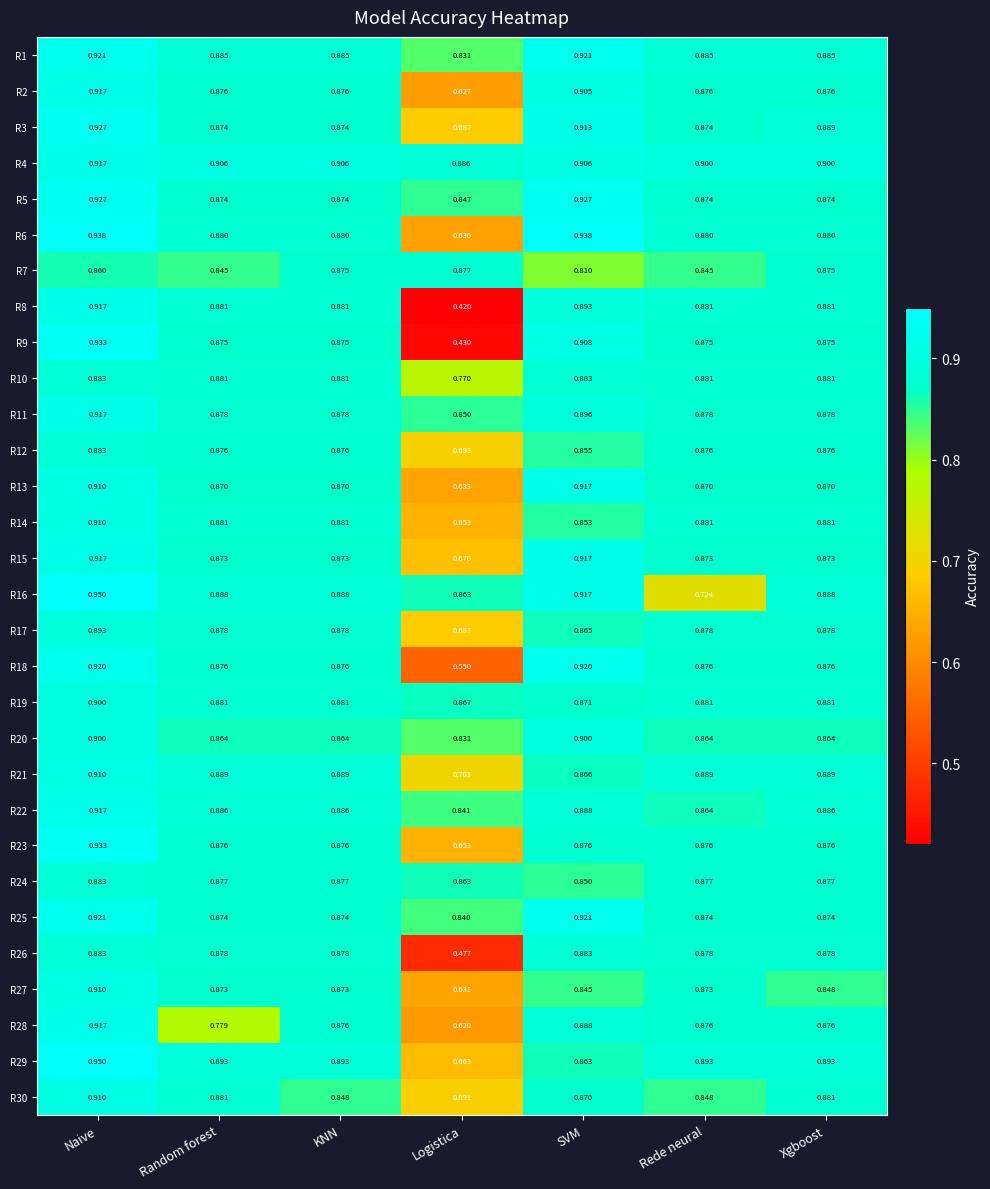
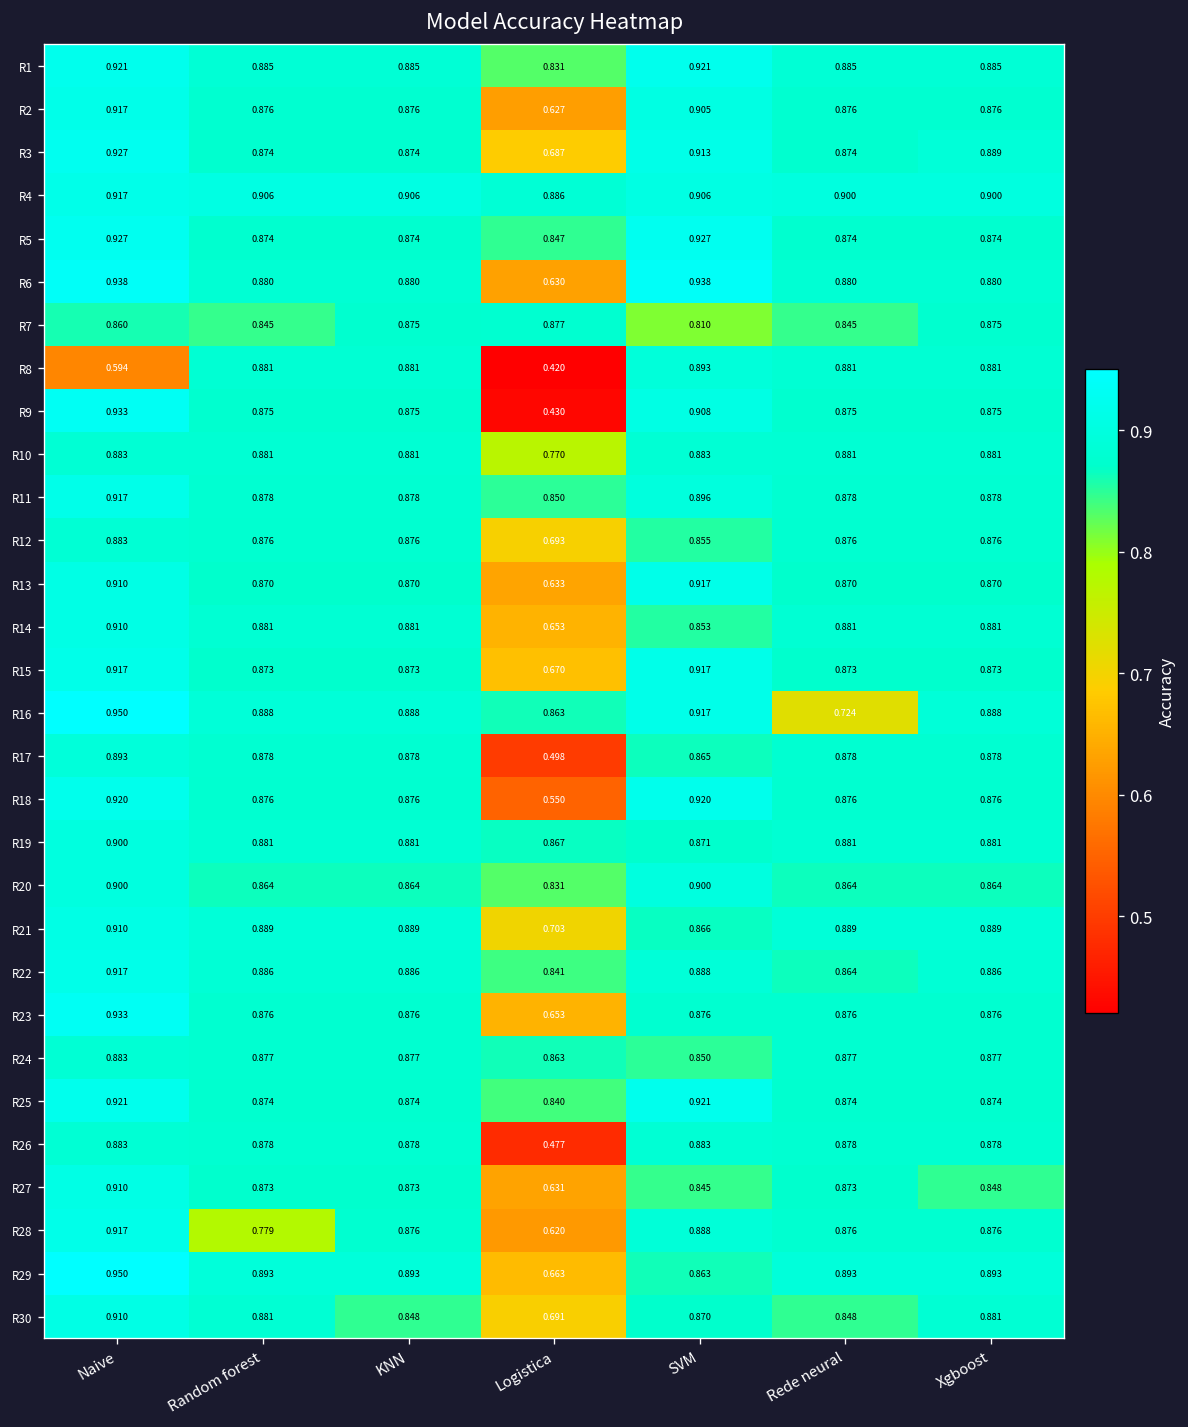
R8, Naive: 0.917 -> 0.594
R17, Logistica: 0.687 -> 0.498
